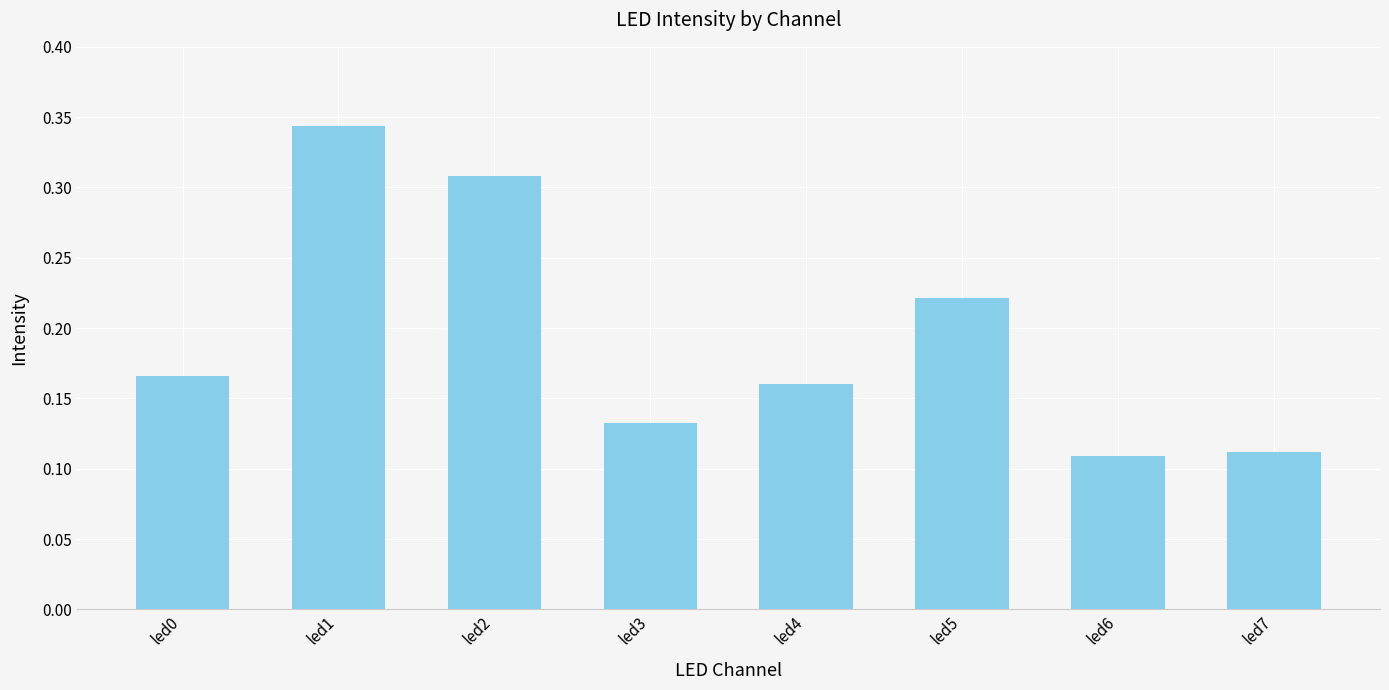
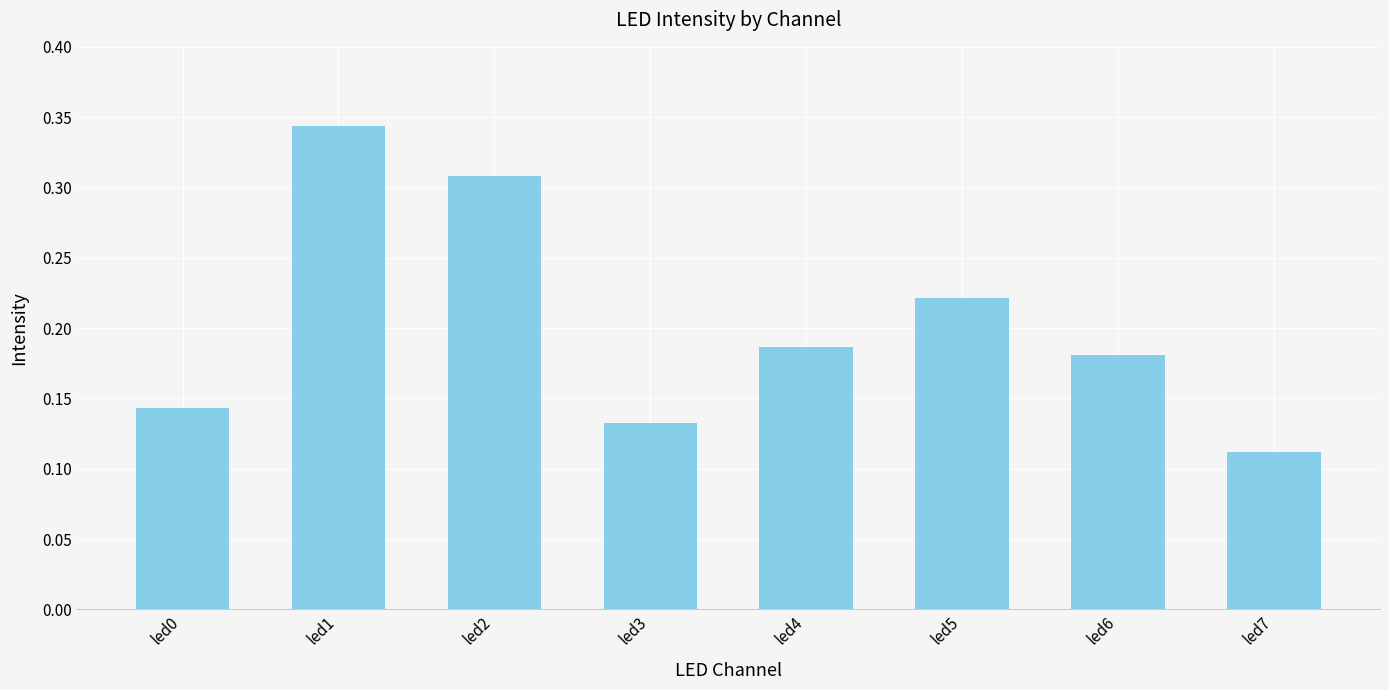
led0: 0.166 -> 0.143
led4: 0.161 -> 0.187
led6: 0.109 -> 0.181
